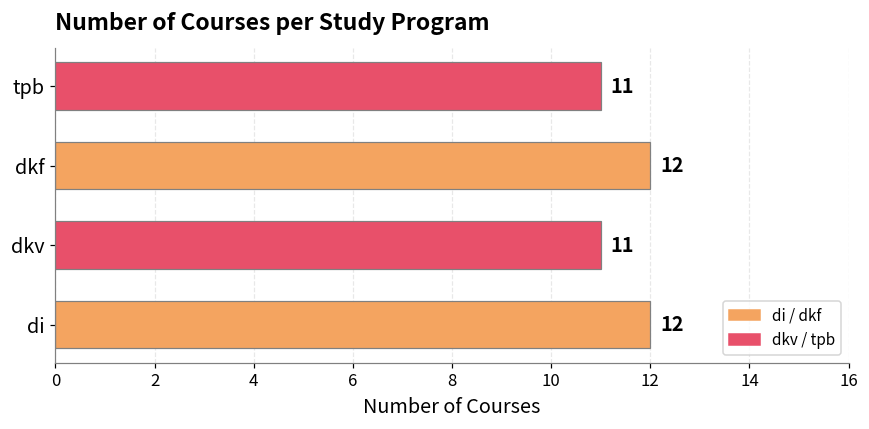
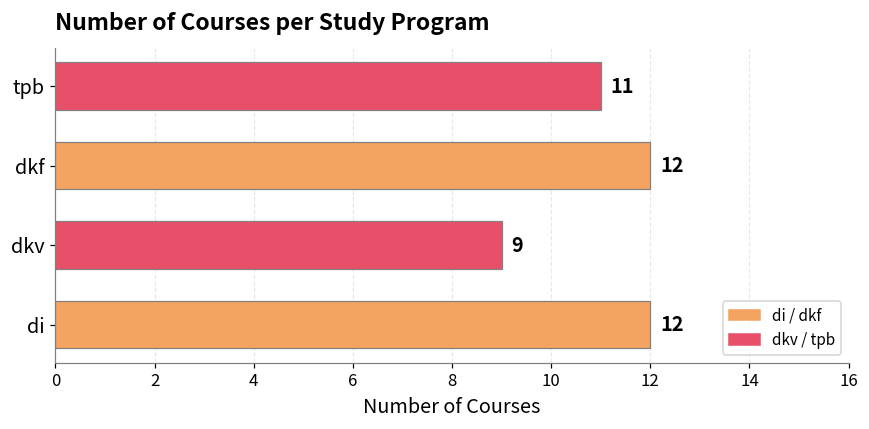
dkv: 11 -> 9
